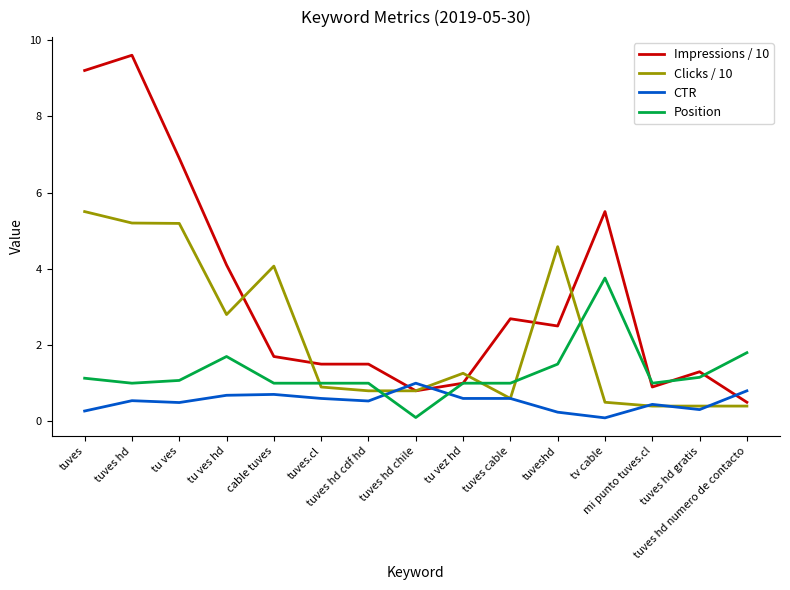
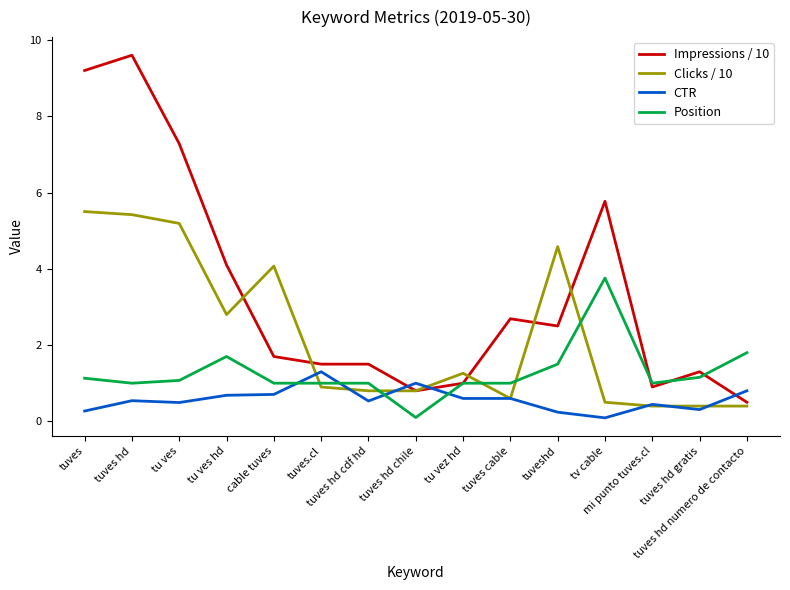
Clicks / 10, tuves hd: 5.2 -> 5.4
Impressions / 10, tu ves: 6.9 -> 7.3
CTR, tuves.cl: 0.6 -> 1.3
Impressions / 10, tv cable: 5.5 -> 5.8
